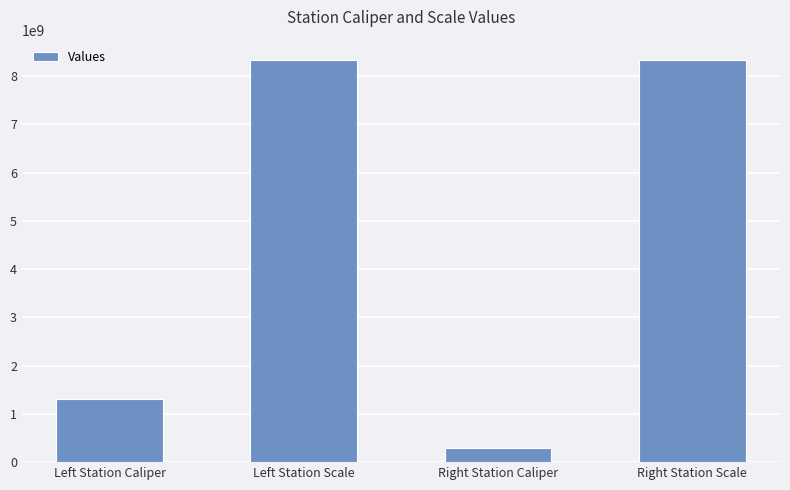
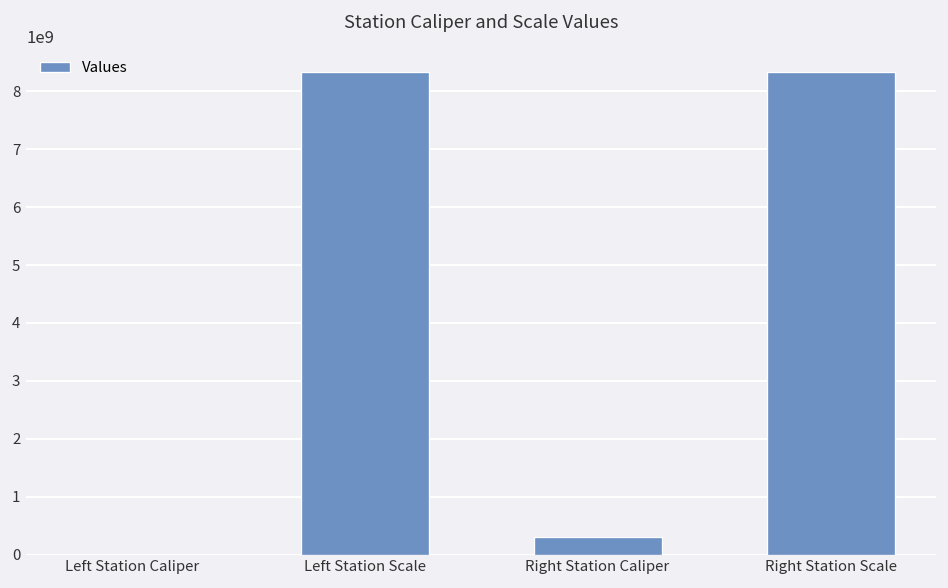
Left Station Caliper: 1300000000 -> 0
